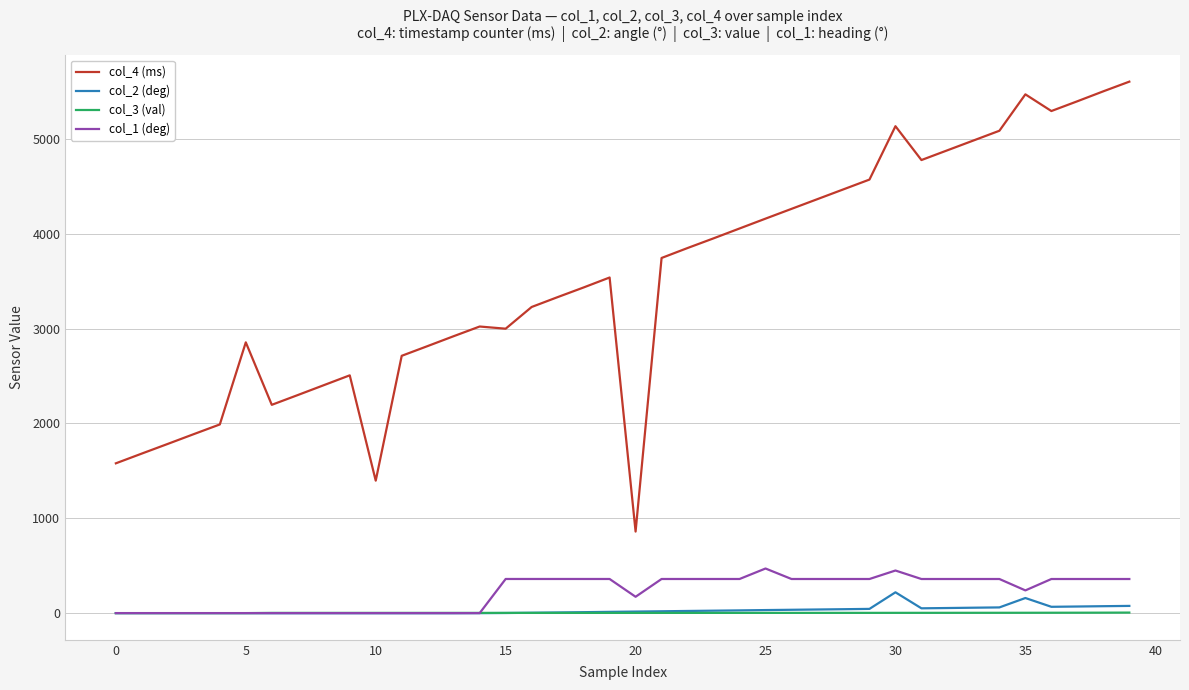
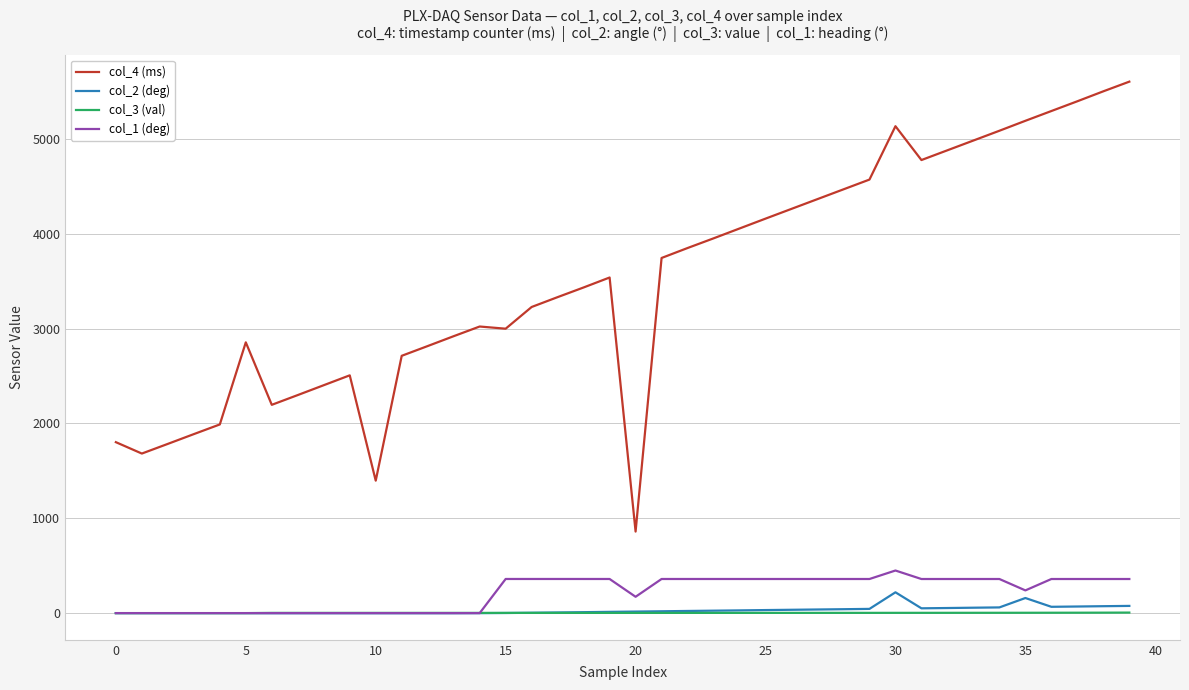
col_4 (ms), 0: 1600 -> 1800
col_1 (deg), 25: 500 -> 400
col_4 (ms), 35: 5500 -> 5200
